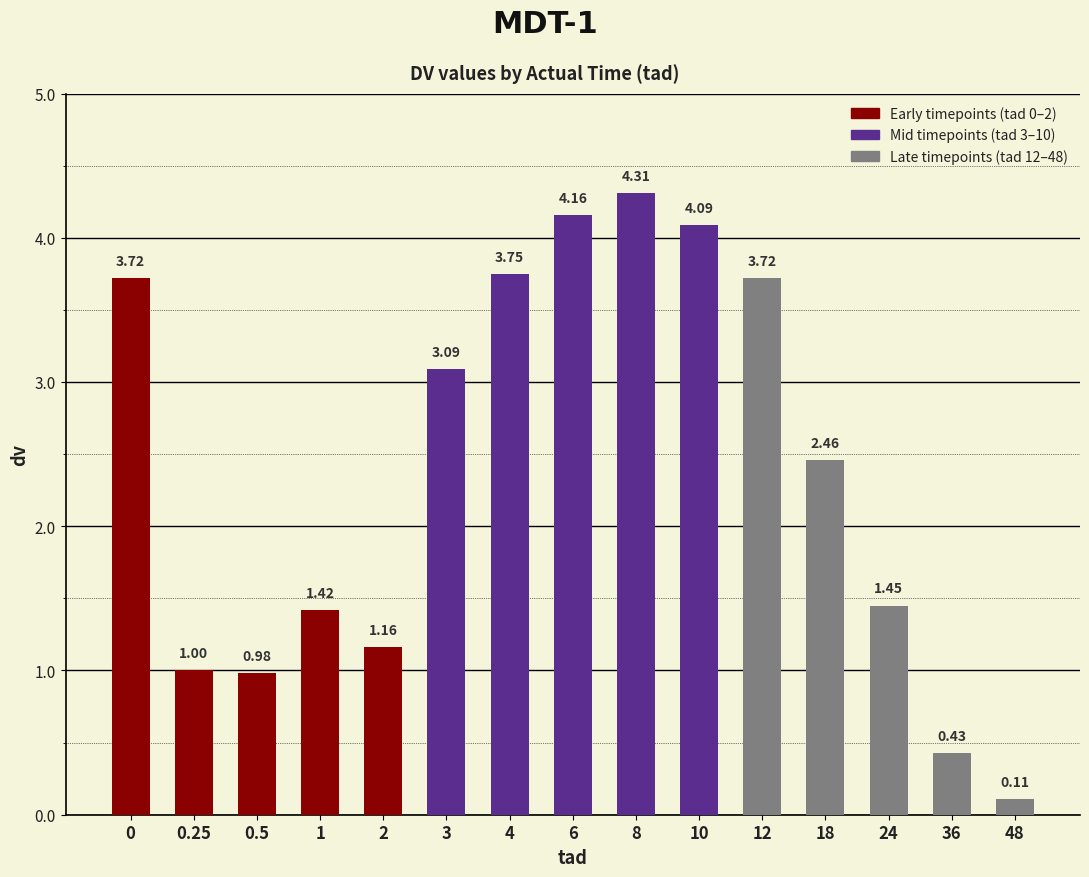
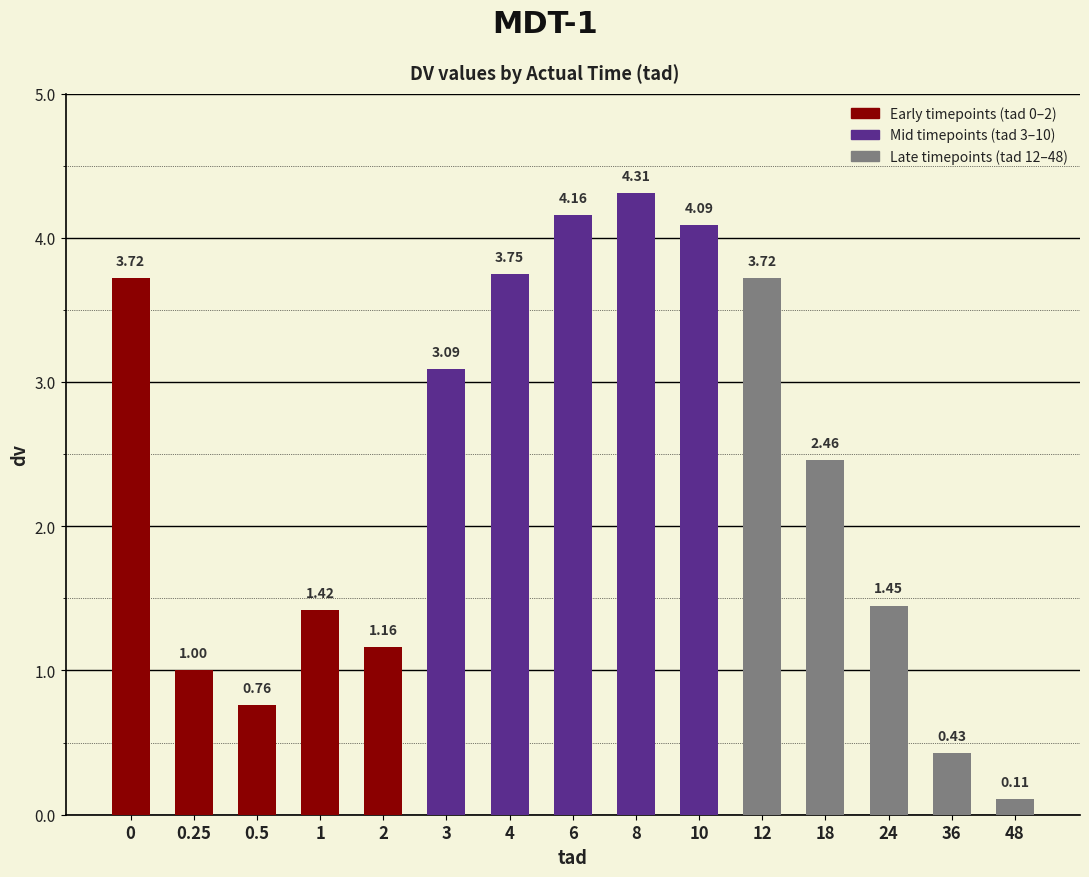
0.5: 0.98 -> 0.76
